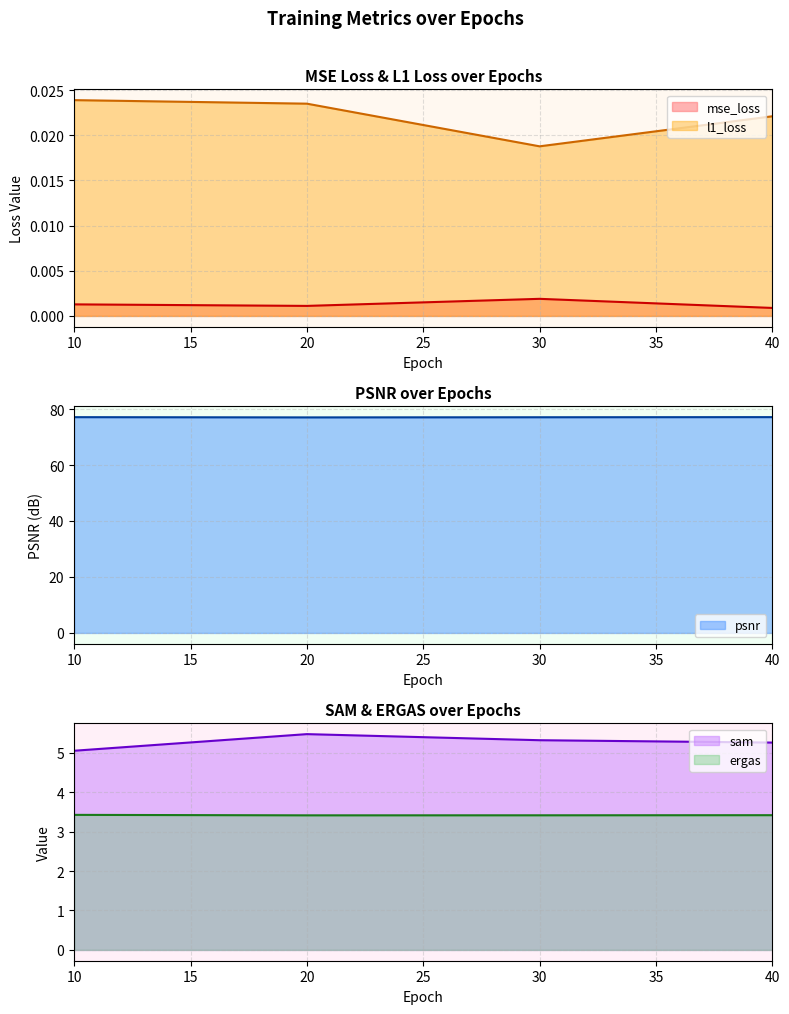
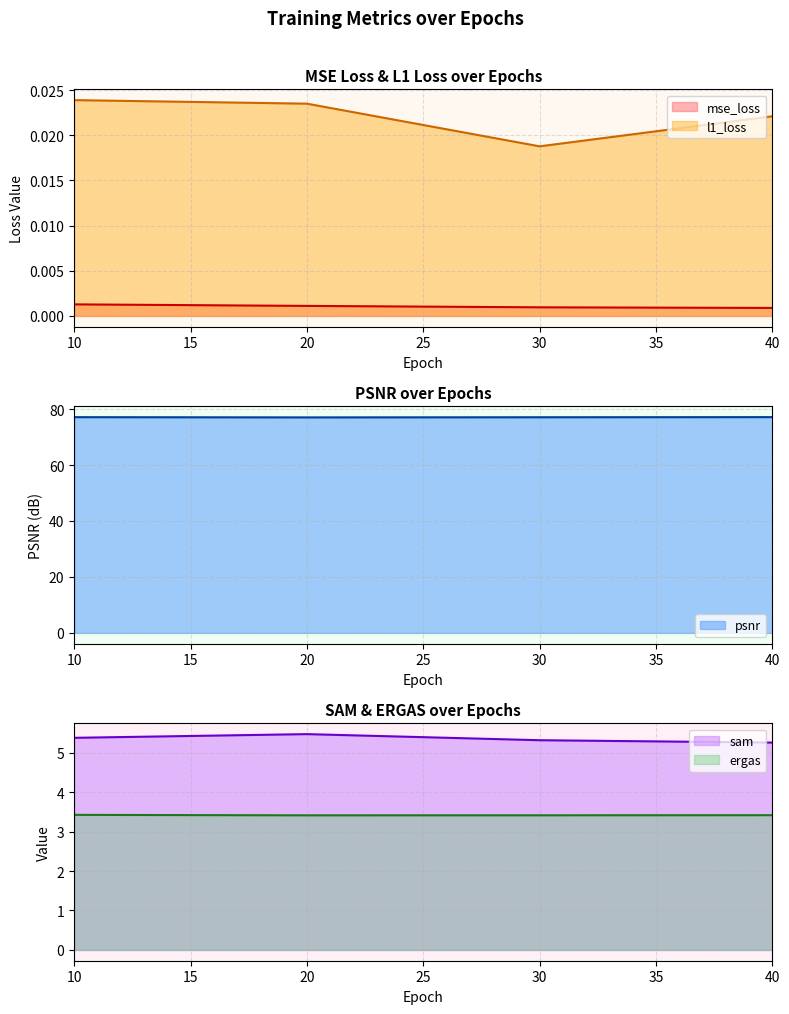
MSE Loss & L1 Loss over Epochs, mse_loss, 30: 0.002 -> 0.001
SAM & ERGAS over Epochs, sam, 10: 5.0 -> 5.4
